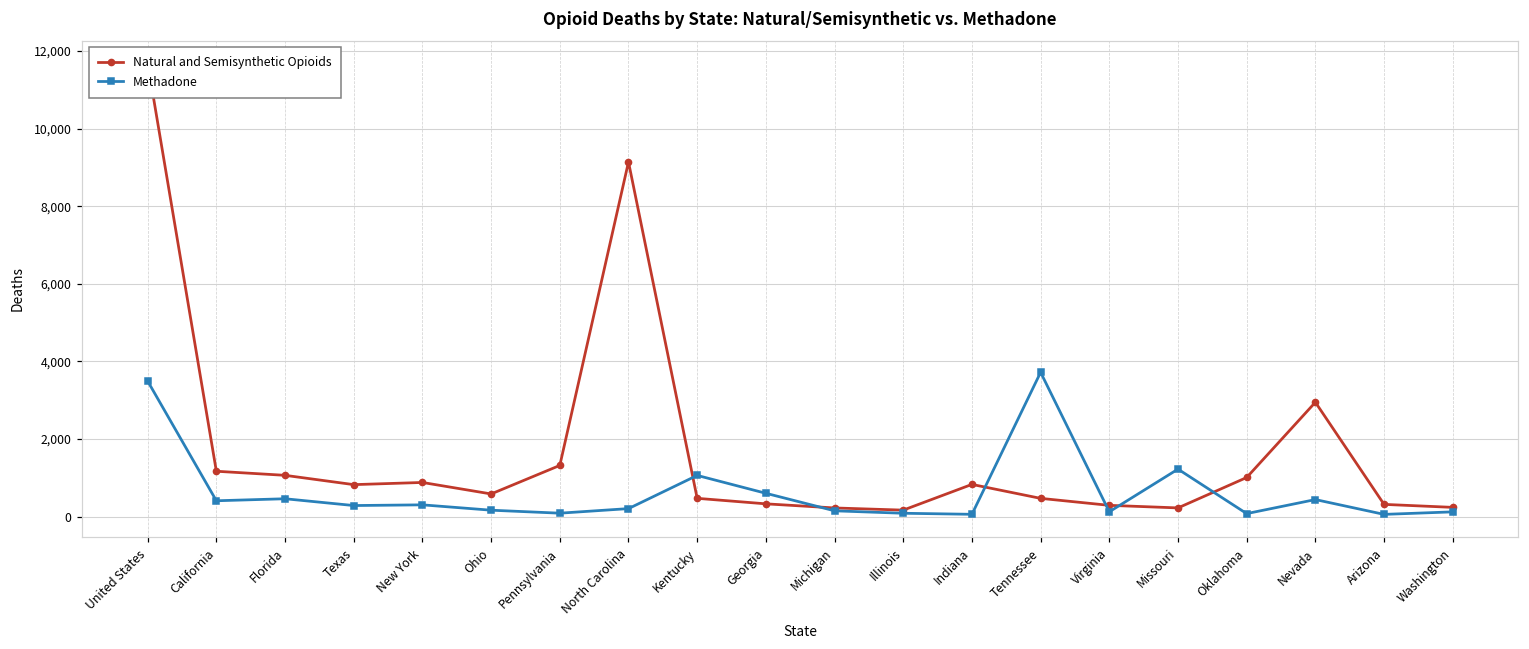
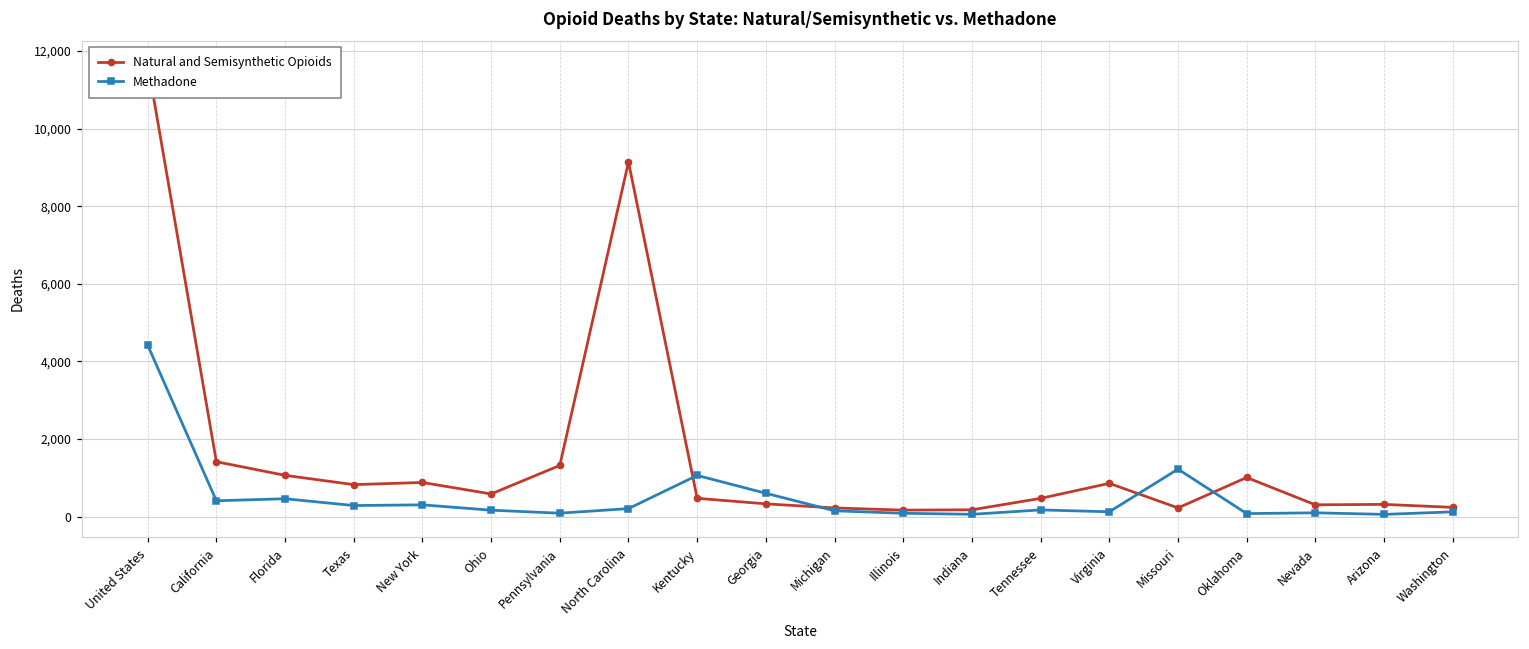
Methadone, United States: 3,500 -> 4,400
Natural and Semisynthetic Opioids, California: 1,200 -> 1,400
Natural and Semisynthetic Opioids, Indiana: 800 -> 200
Methadone, Tennessee: 3,700 -> 200
Natural and Semisynthetic Opioids, Virginia: 300 -> 900
Natural and Semisynthetic Opioids, Nevada: 2,900 -> 300
Methadone, Nevada: 400 -> 100
